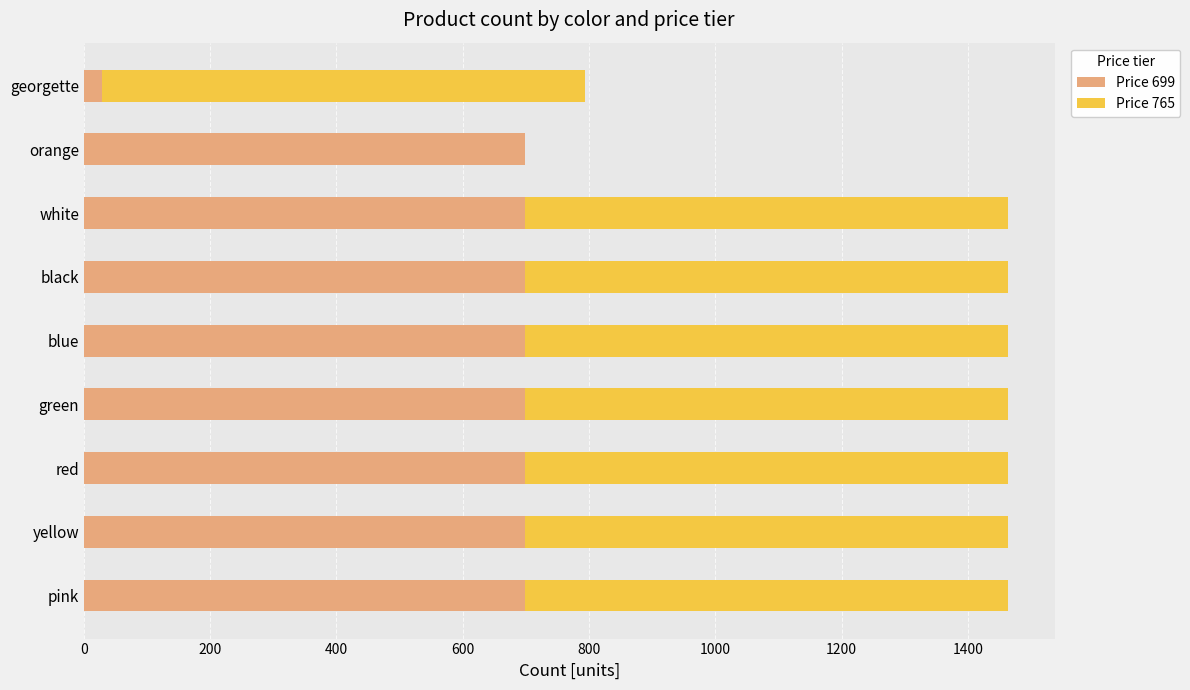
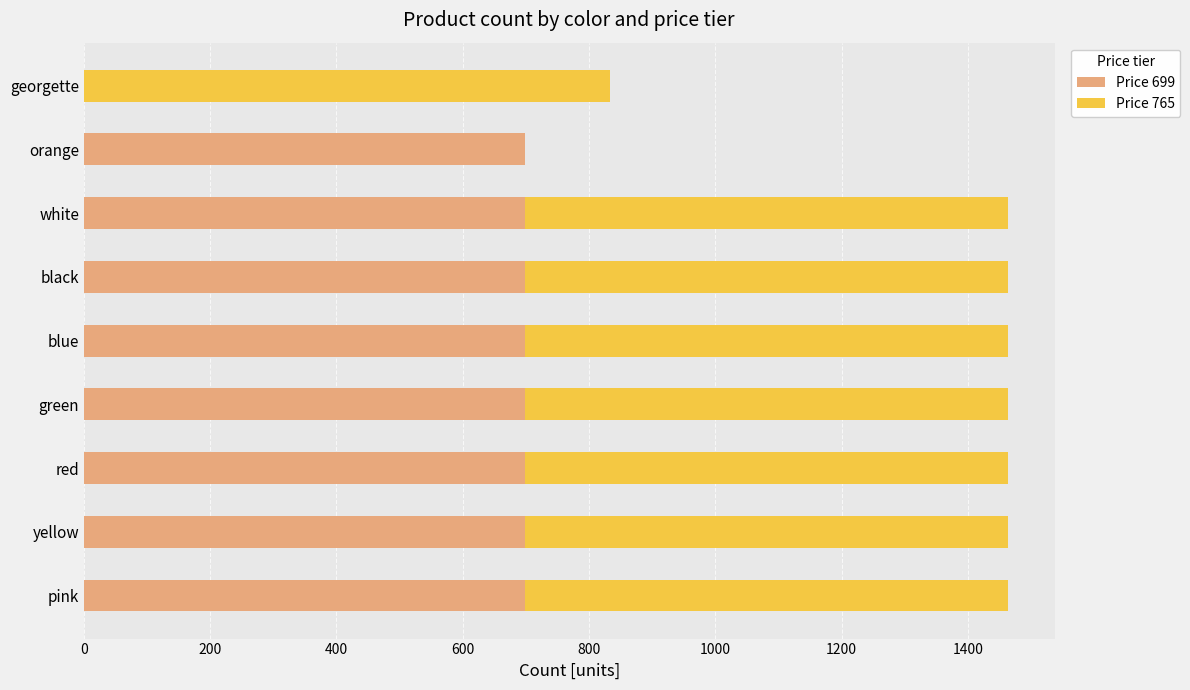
Price 699, georgette: 30 -> 0
Price 765, georgette: 770 -> 830
